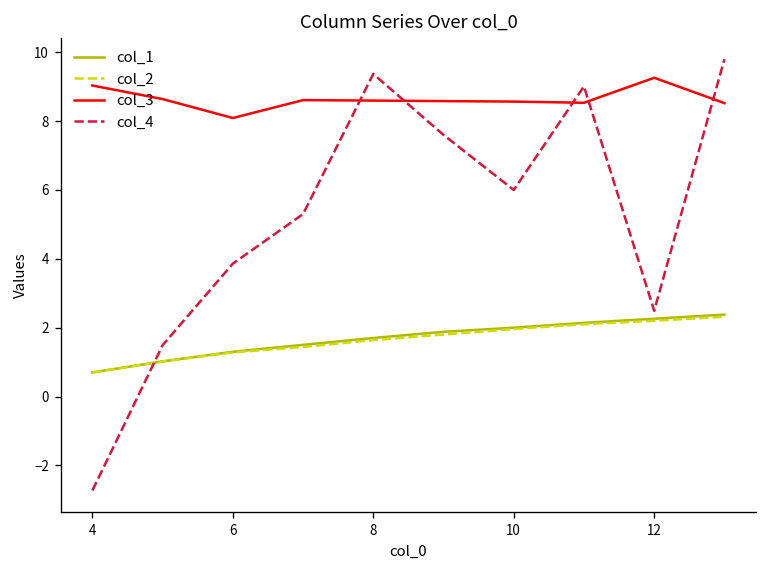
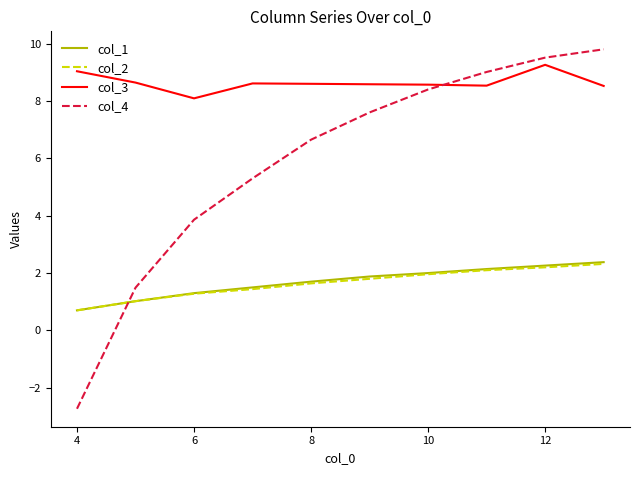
col_4, 8: 9.4 -> 6.7
col_4, 10: 6.0 -> 8.4
col_4, 12: 2.5 -> 9.5
